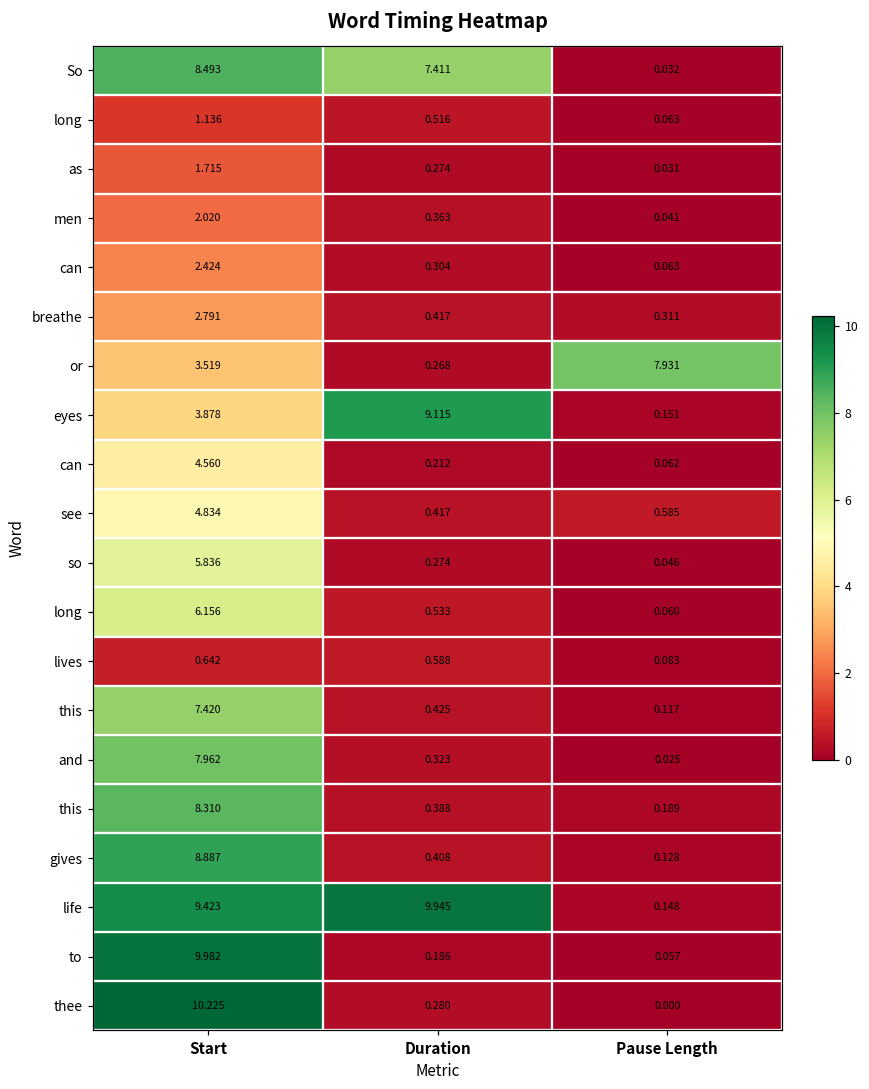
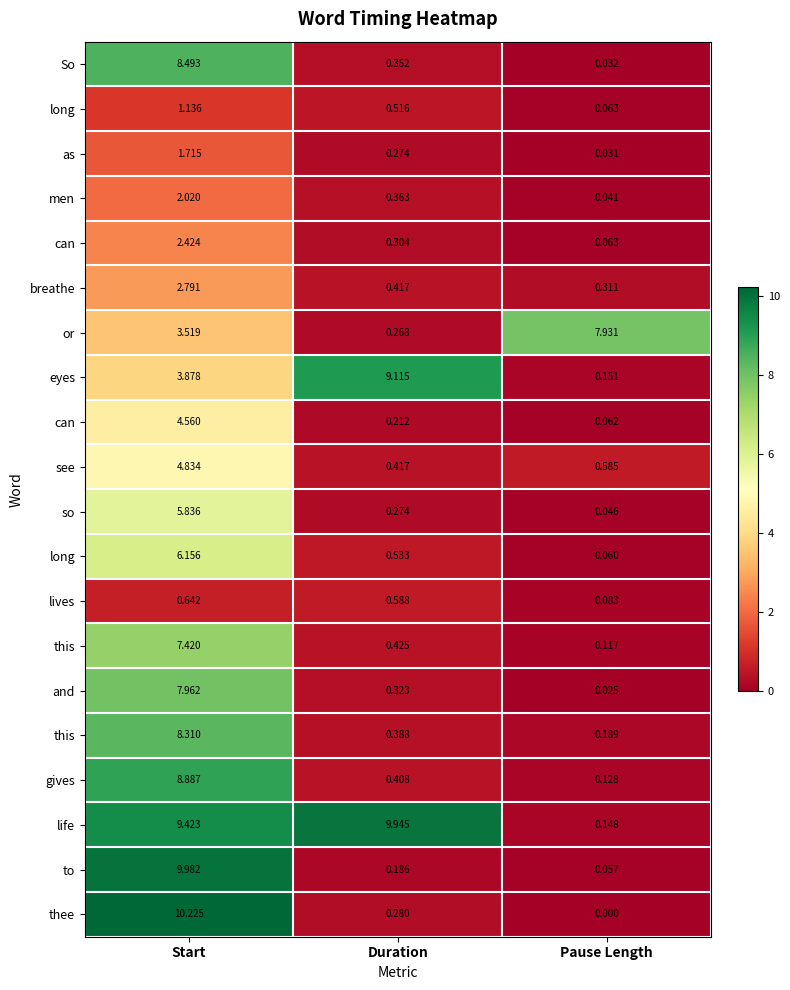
So, Duration: 7.411 -> 0.352
